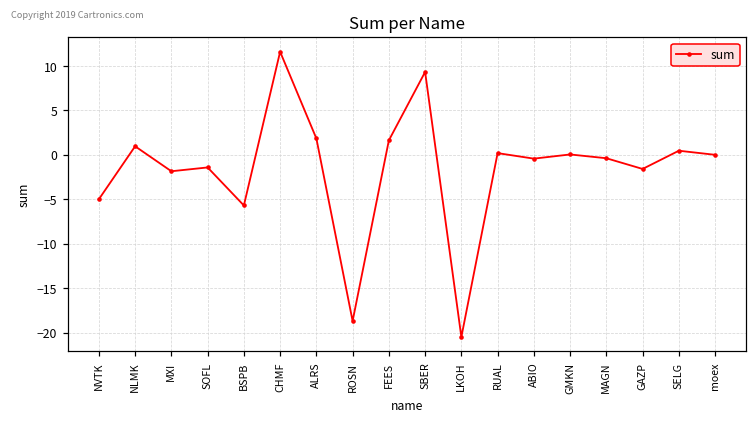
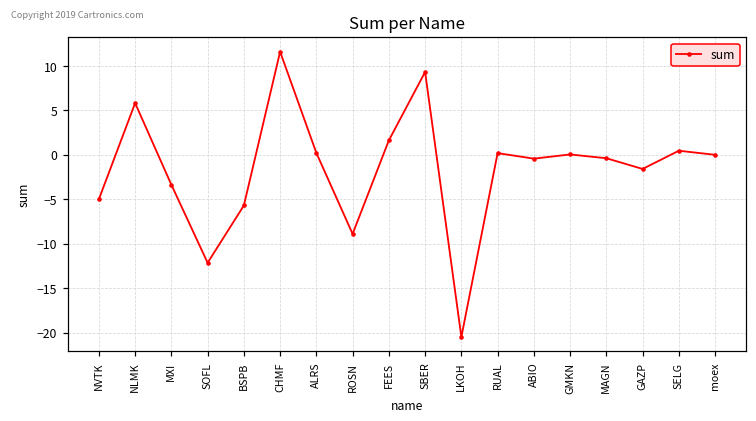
NLMK: 1 -> 6
MXI: -2 -> -3
SOFL: -1 -> -12
ALRS: 2 -> 0
ROSN: -19 -> -9
